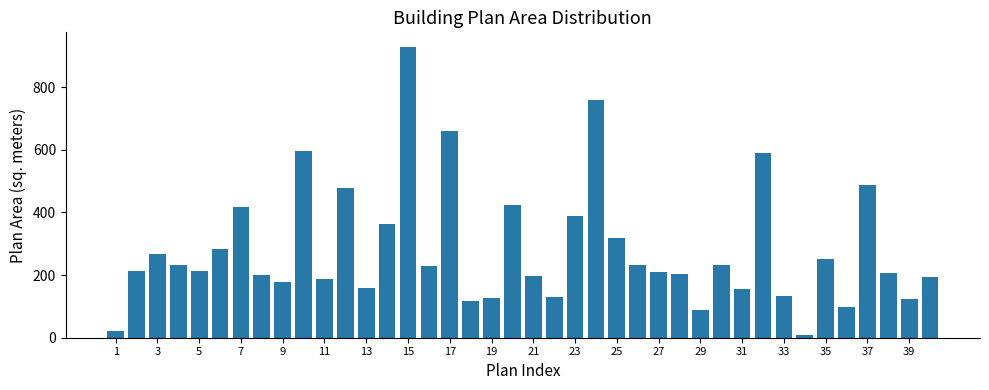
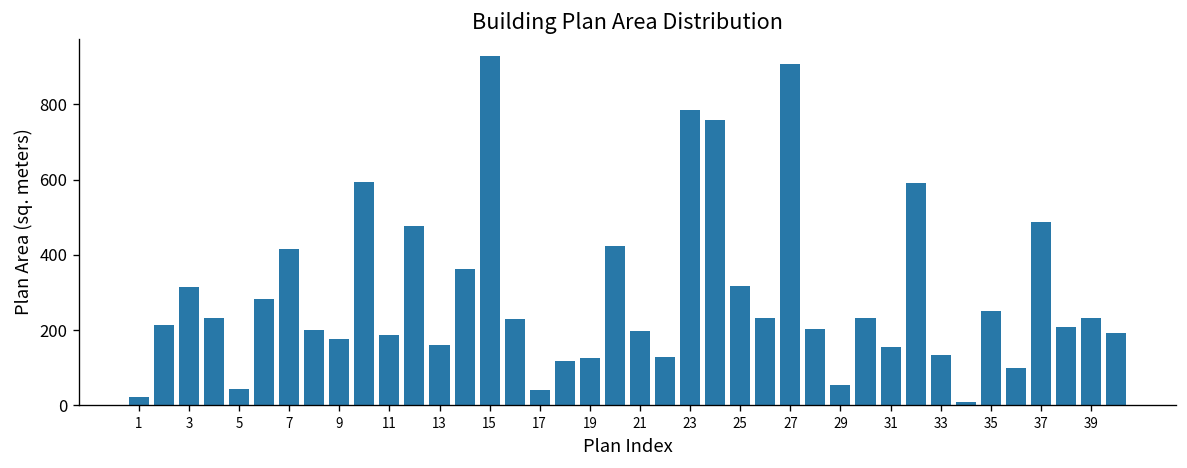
3: 270 -> 320
5: 210 -> 40
17: 660 -> 40
23: 390 -> 790
27: 210 -> 910
29: 90 -> 50
39: 120 -> 230
